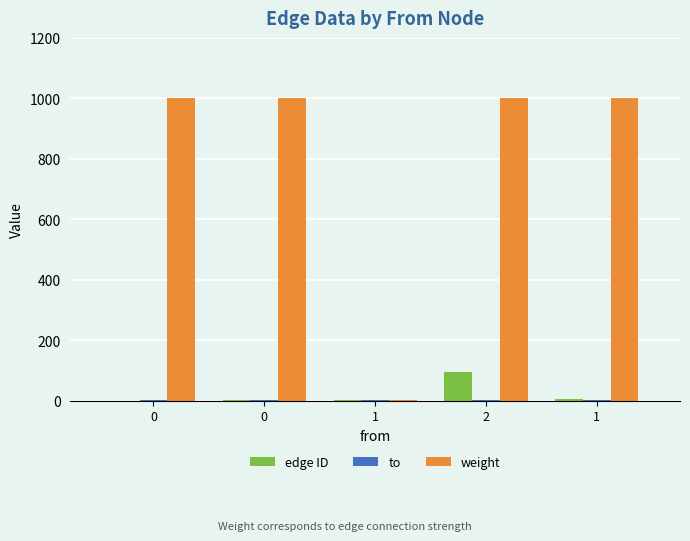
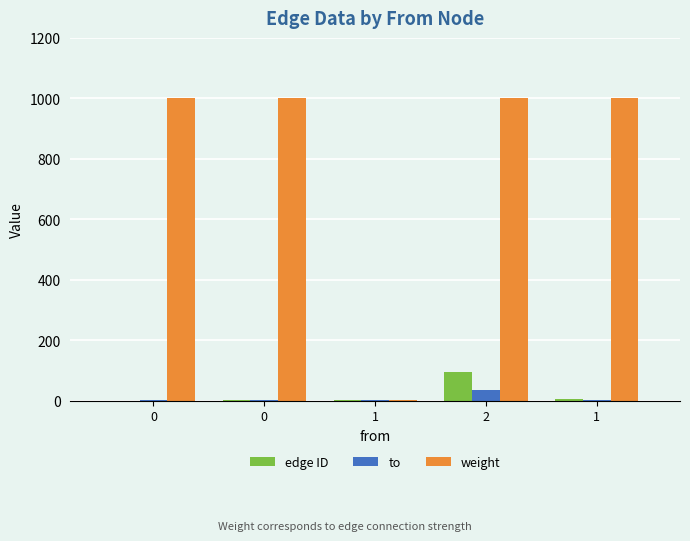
to, 2: 0 -> 30
